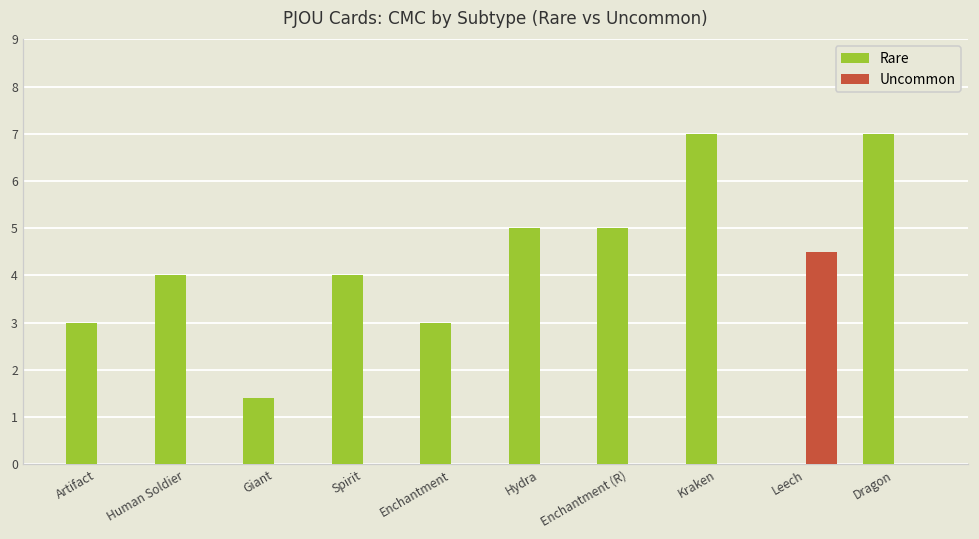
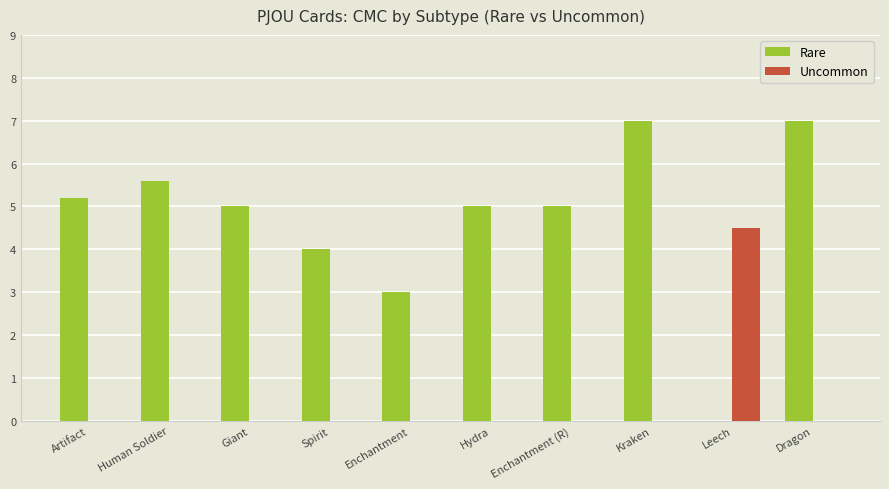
Rare, Artifact: 3.0 -> 5.2
Rare, Human Soldier: 4.0 -> 5.6
Rare, Giant: 1.4 -> 5.0
